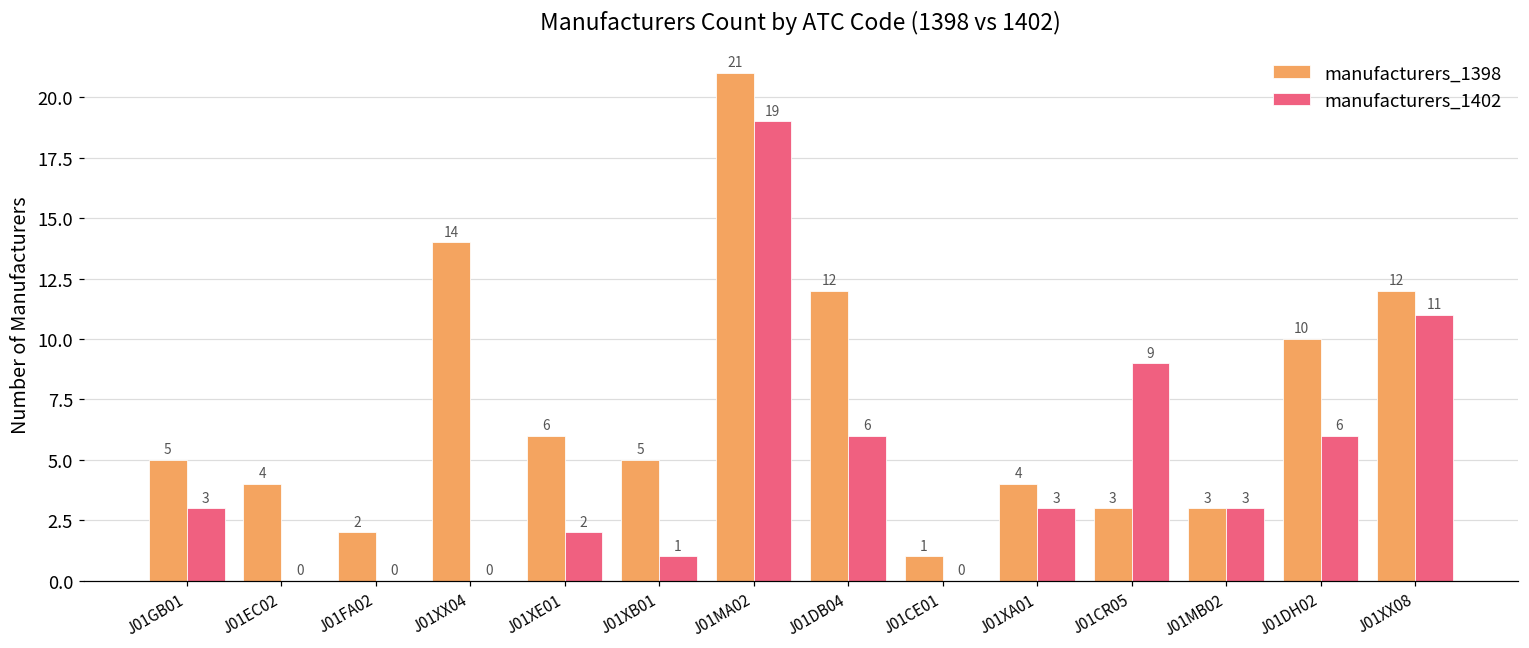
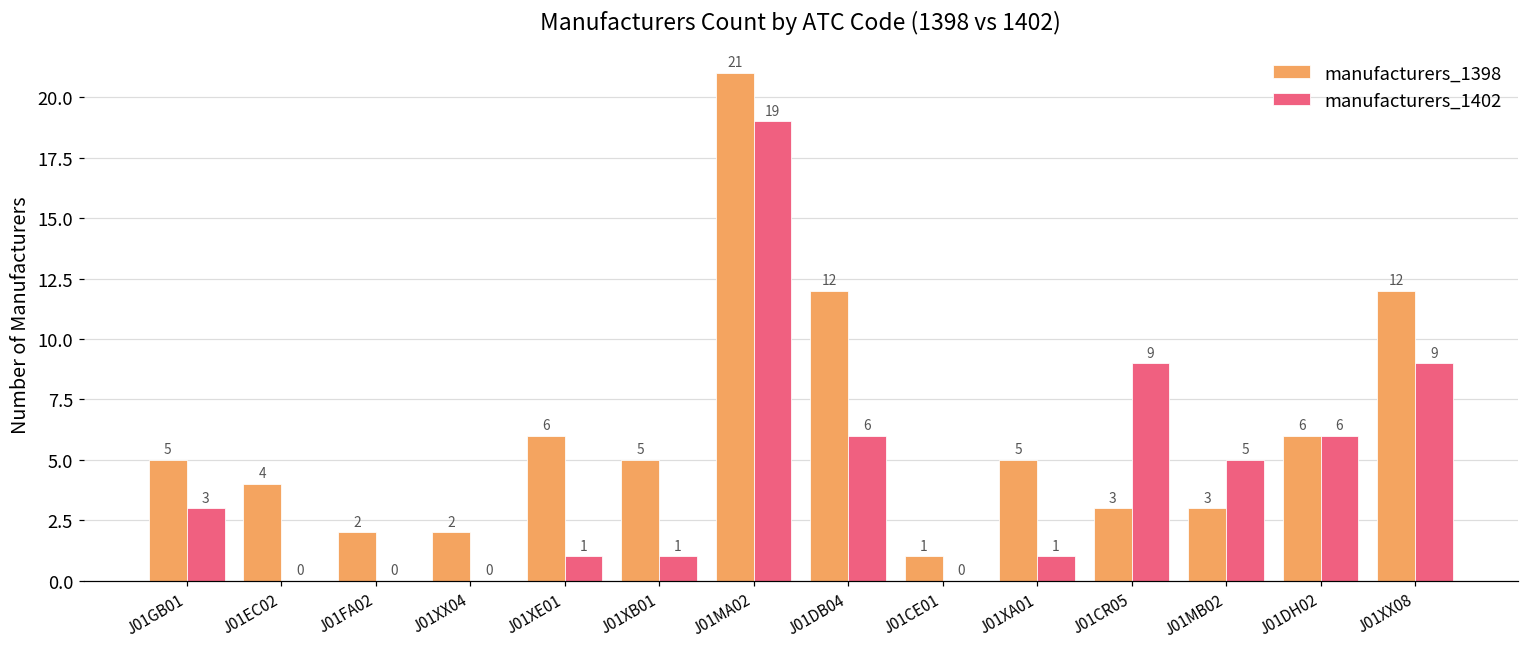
manufacturers_1398, J01XX04: 14 -> 2
manufacturers_1402, J01XE01: 2 -> 1
manufacturers_1398, J01XA01: 4 -> 5
manufacturers_1402, J01XA01: 3 -> 1
manufacturers_1402, J01MB02: 3 -> 5
manufacturers_1398, J01DH02: 10 -> 6
manufacturers_1402, J01XX08: 11 -> 9
